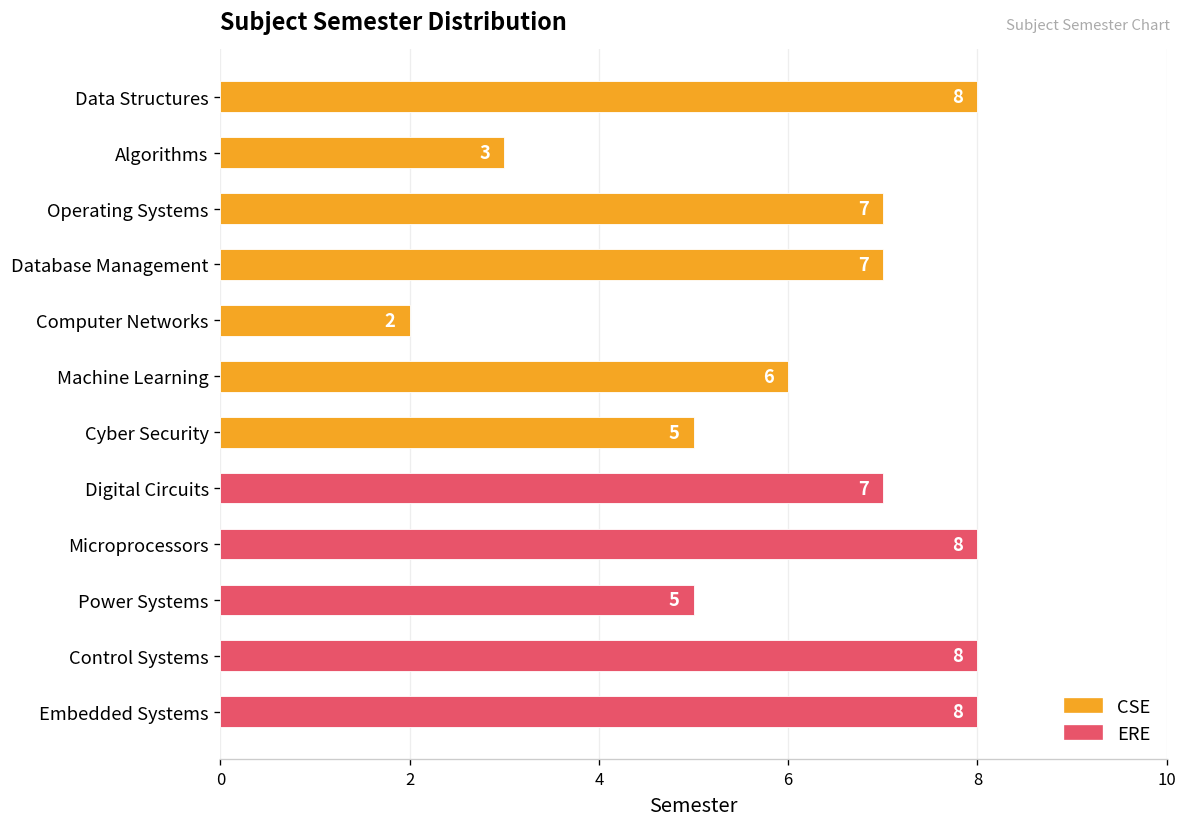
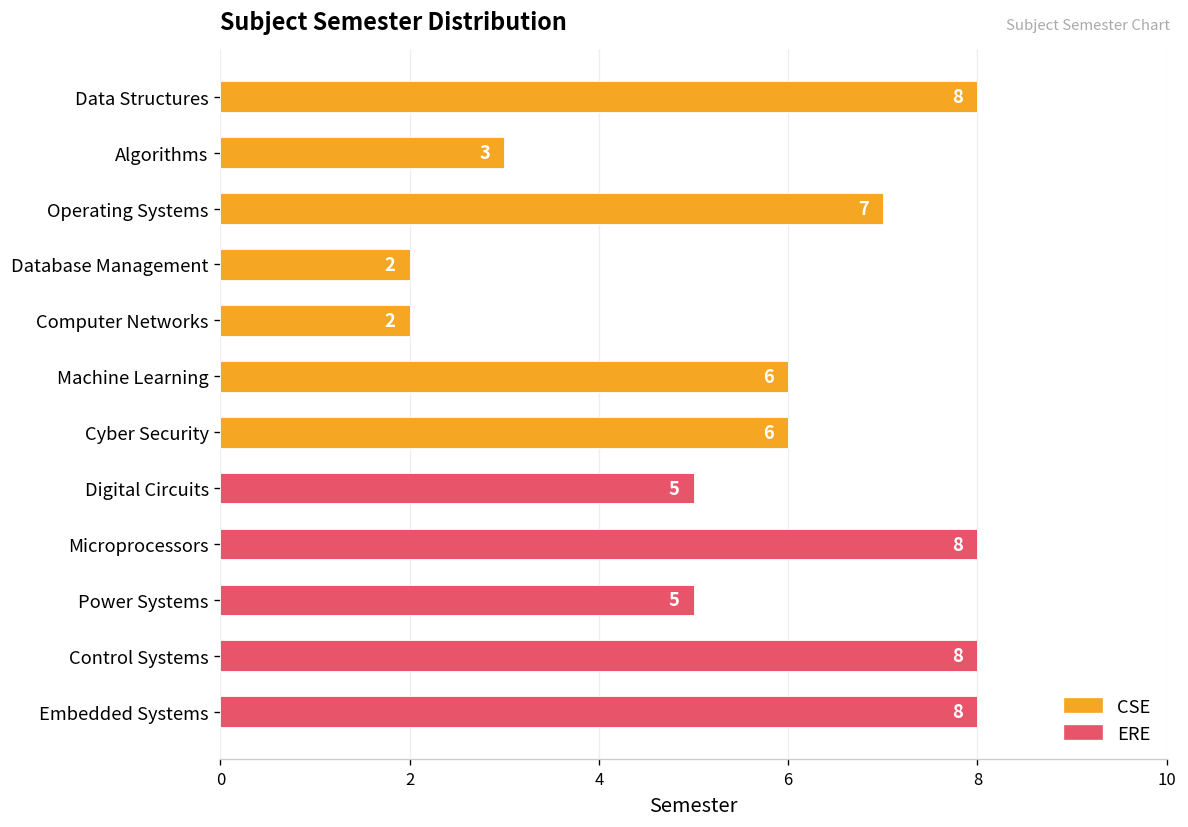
CSE, Database Management: 7 -> 2
CSE, Cyber Security: 5 -> 6
ERE, Digital Circuits: 7 -> 5
